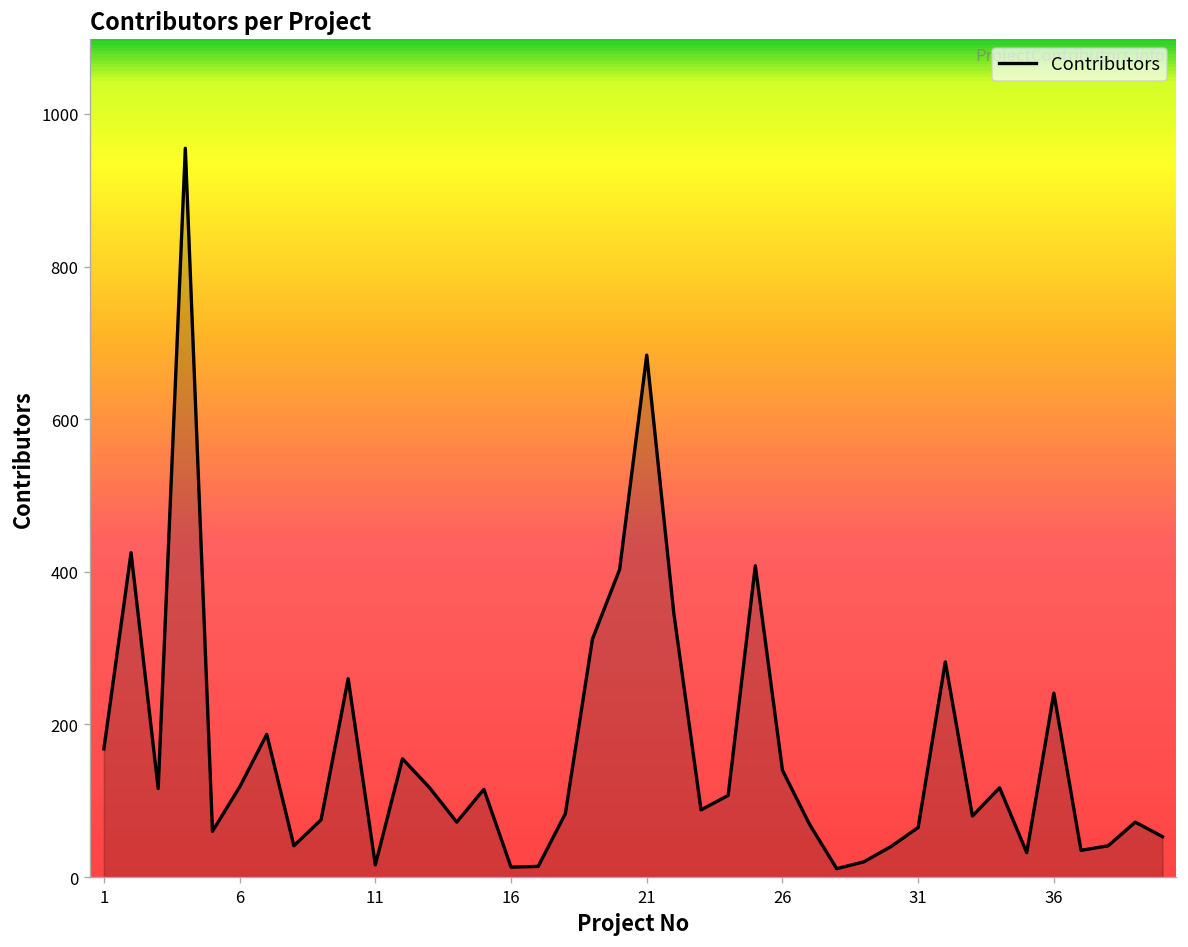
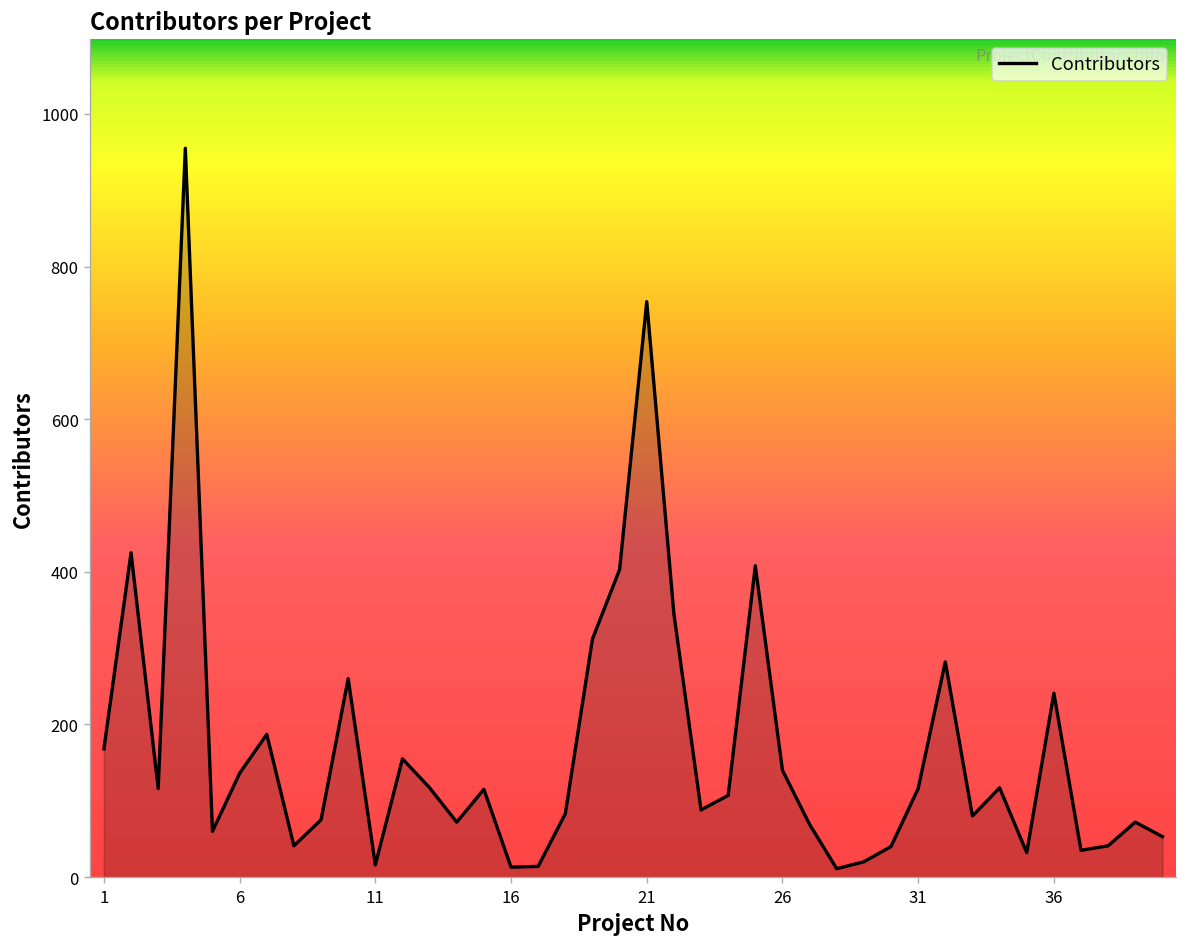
6: 120 -> 140
21: 680 -> 750
31: 70 -> 120
